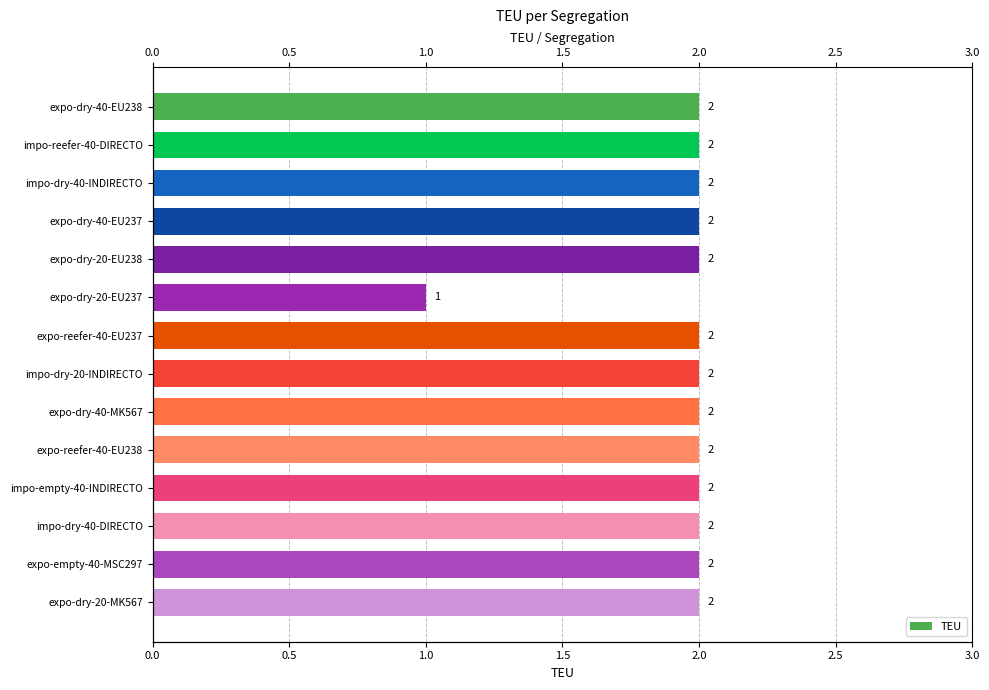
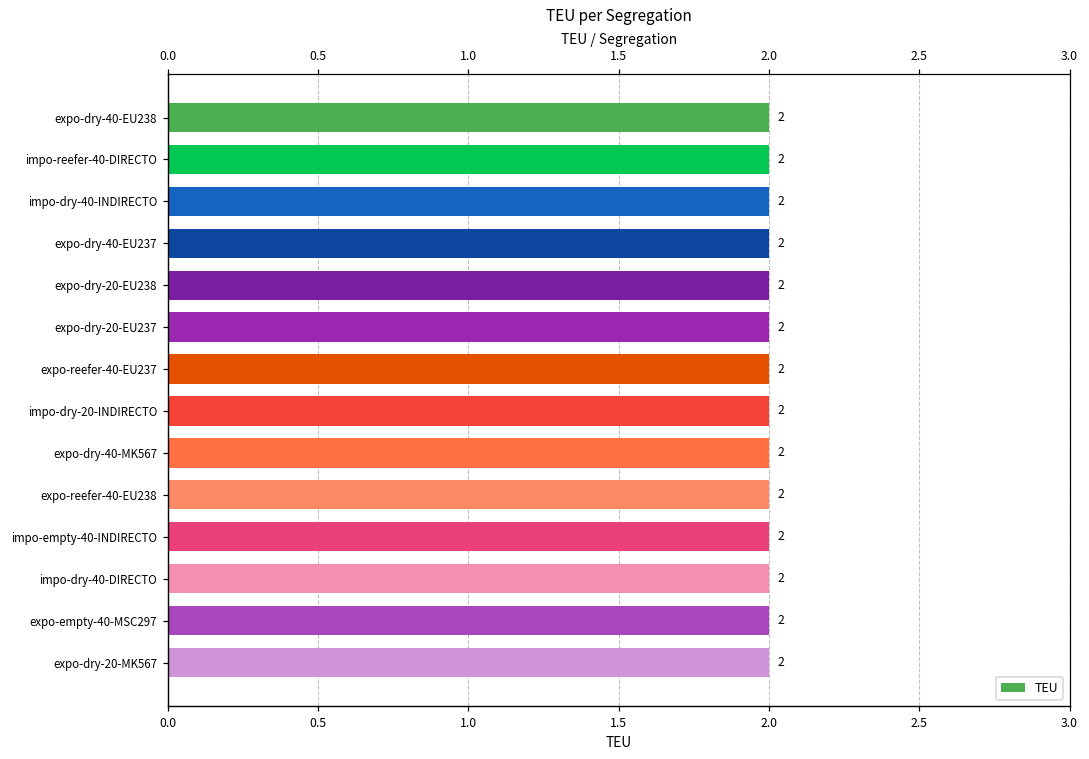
expo-dry-20-EU237: 1 -> 2
